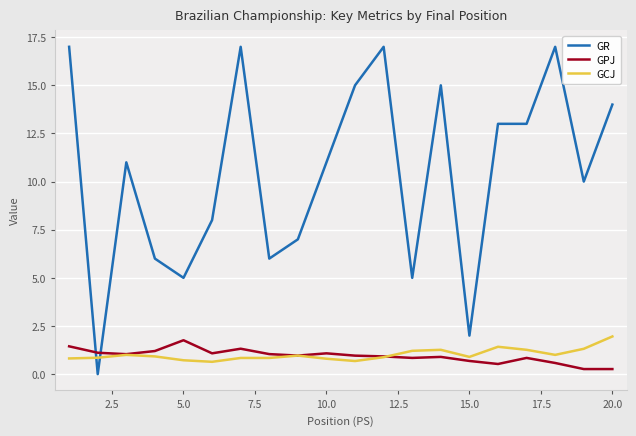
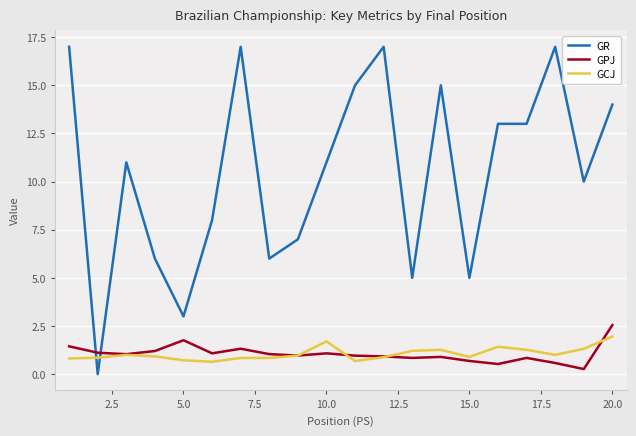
GR, 5.0: 5 -> 3
GCJ, 10.0: 0.8 -> 1.7
GR, 15.0: 2 -> 5
GPJ, 20.0: 0.3 -> 2.5
